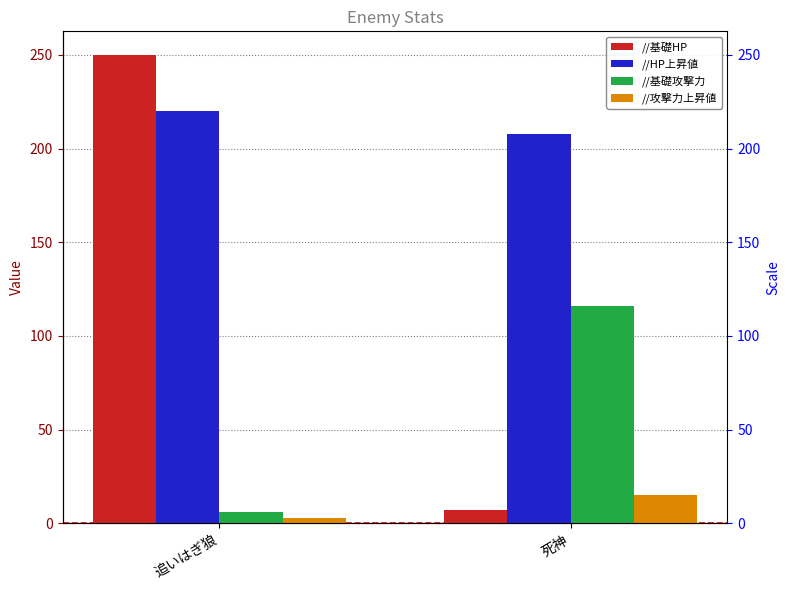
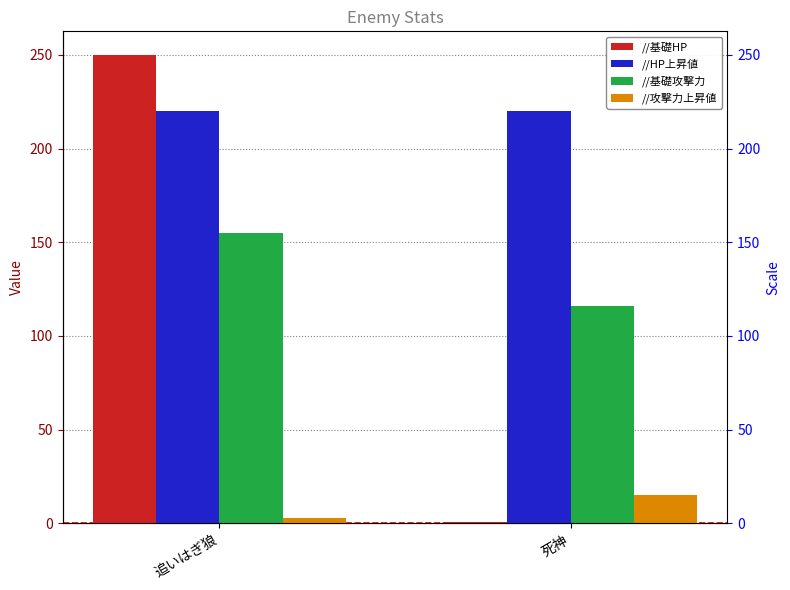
//基礎攻撃力, 追いはぎ狼: 6 -> 155
//基礎HP, 死神: 7 -> 1
//HP上昇値, 死神: 208 -> 220
